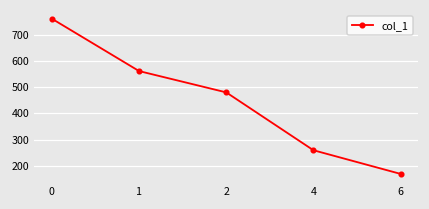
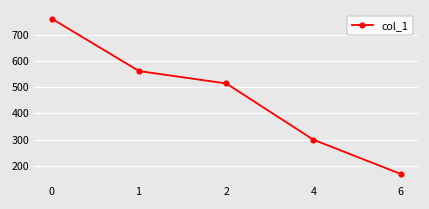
2: 480 -> 510
4: 260 -> 300
